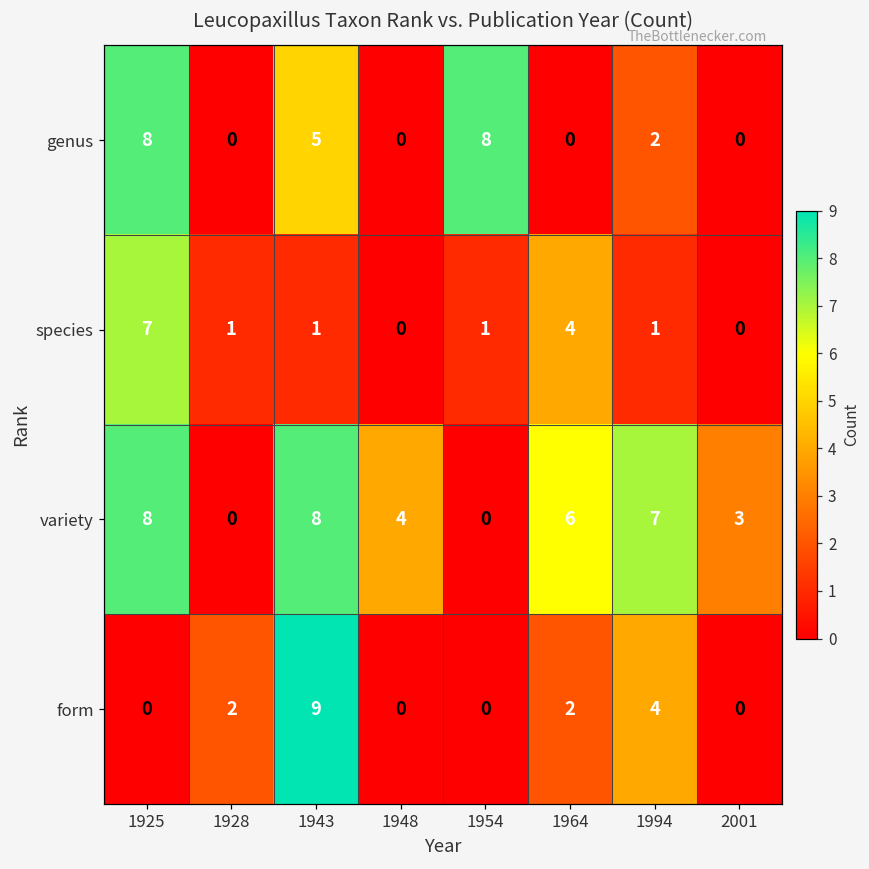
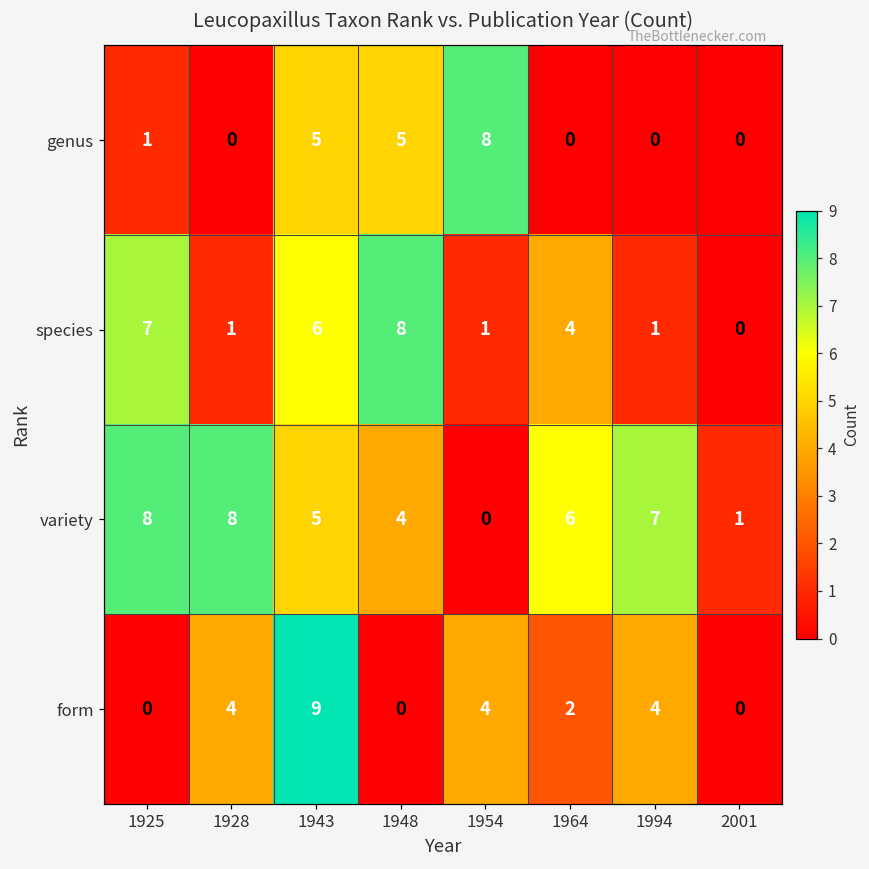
genus, 1925: 8 -> 1
genus, 1948: 0 -> 5
genus, 1994: 2 -> 0
species, 1943: 1 -> 6
species, 1948: 0 -> 8
variety, 1928: 0 -> 8
variety, 1943: 8 -> 5
variety, 2001: 3 -> 1
form, 1928: 2 -> 4
form, 1954: 0 -> 4
